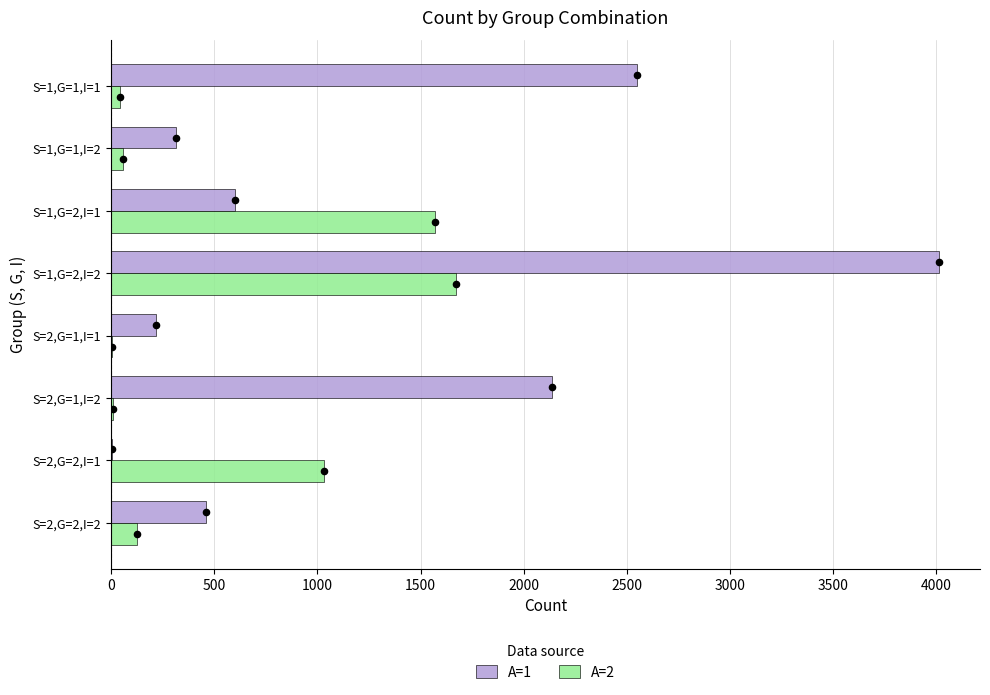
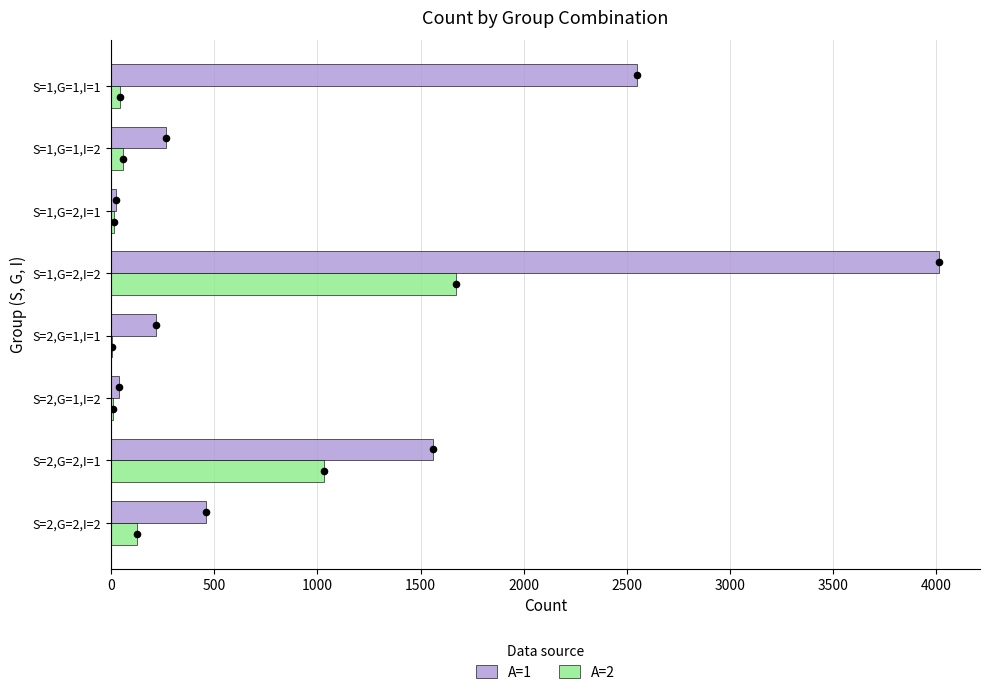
A=1, S=1,G=1,I=2: 320 -> 270
A=1, S=1,G=2,I=1: 600 -> 20
A=2, S=1,G=2,I=1: 1570 -> 10
A=1, S=2,G=1,I=2: 2140 -> 40
A=1, S=2,G=2,I=1: 10 -> 1560
